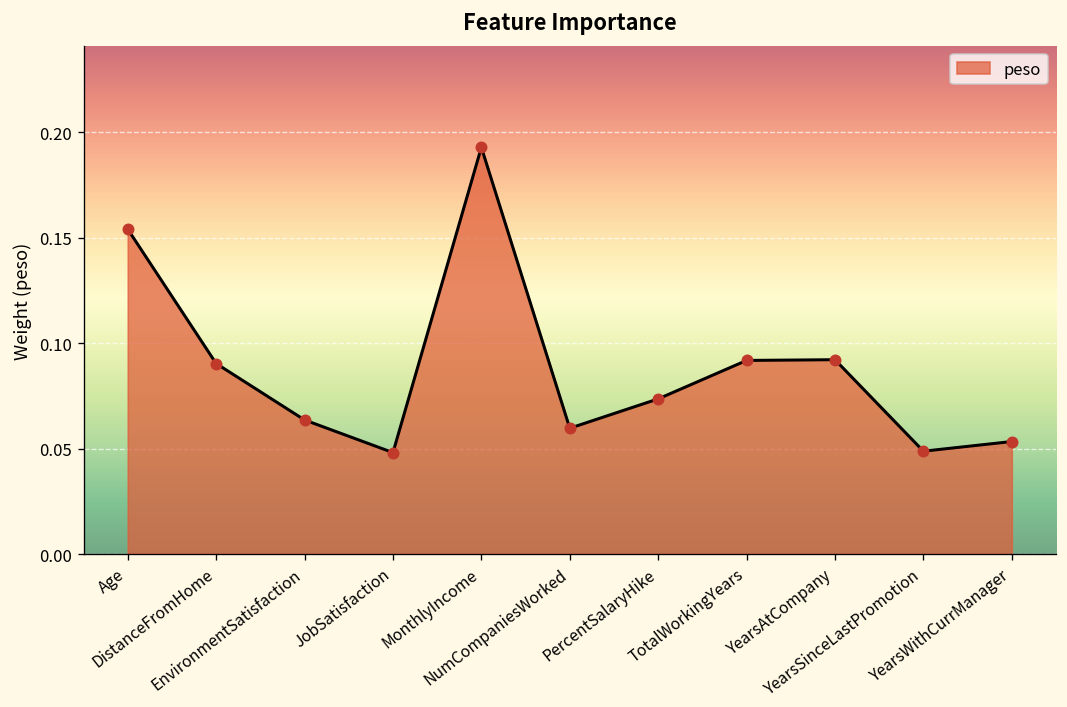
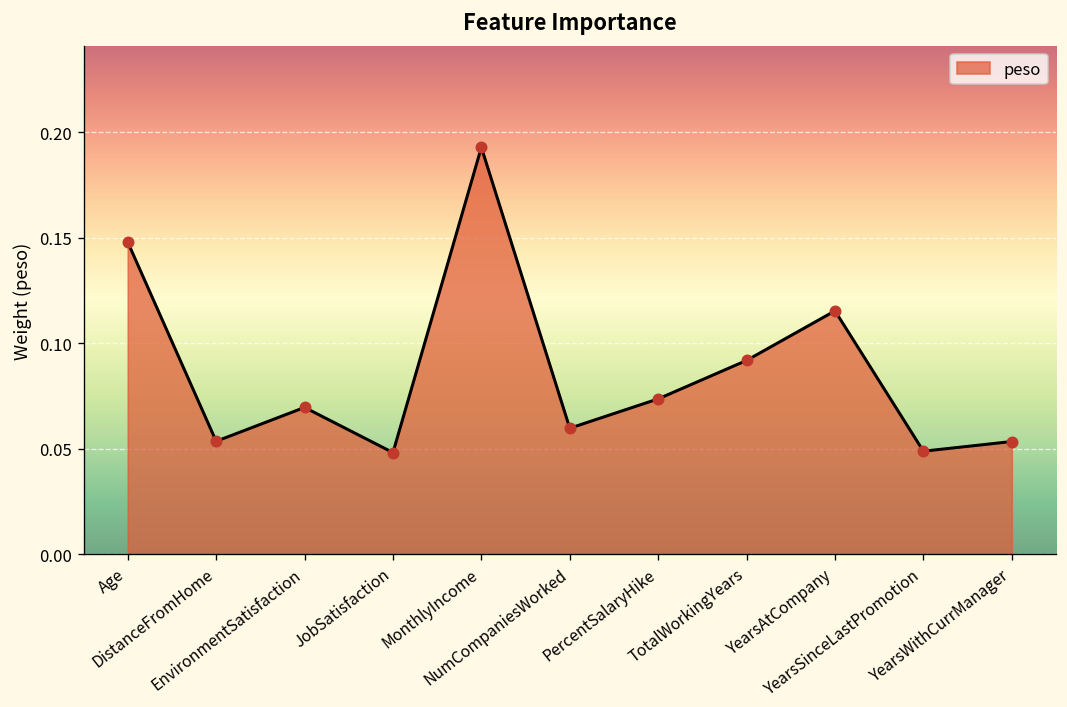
Age: 0.154 -> 0.148
DistanceFromHome: 0.090 -> 0.053
EnvironmentSatisfaction: 0.064 -> 0.070
YearsAtCompany: 0.092 -> 0.115
